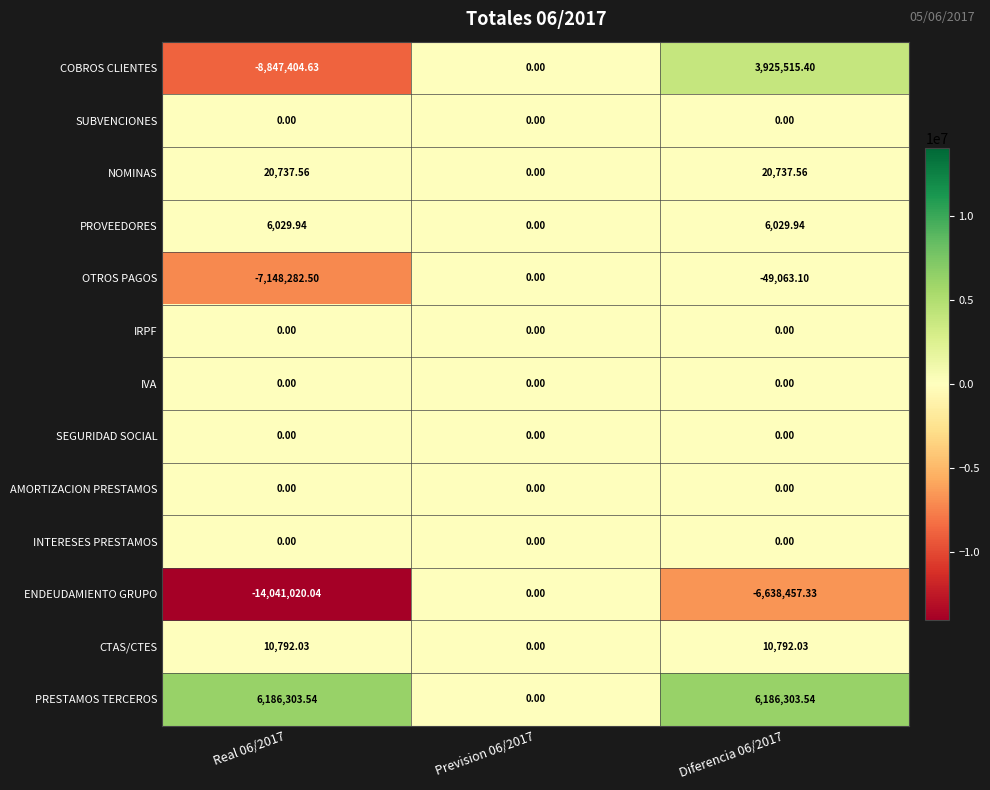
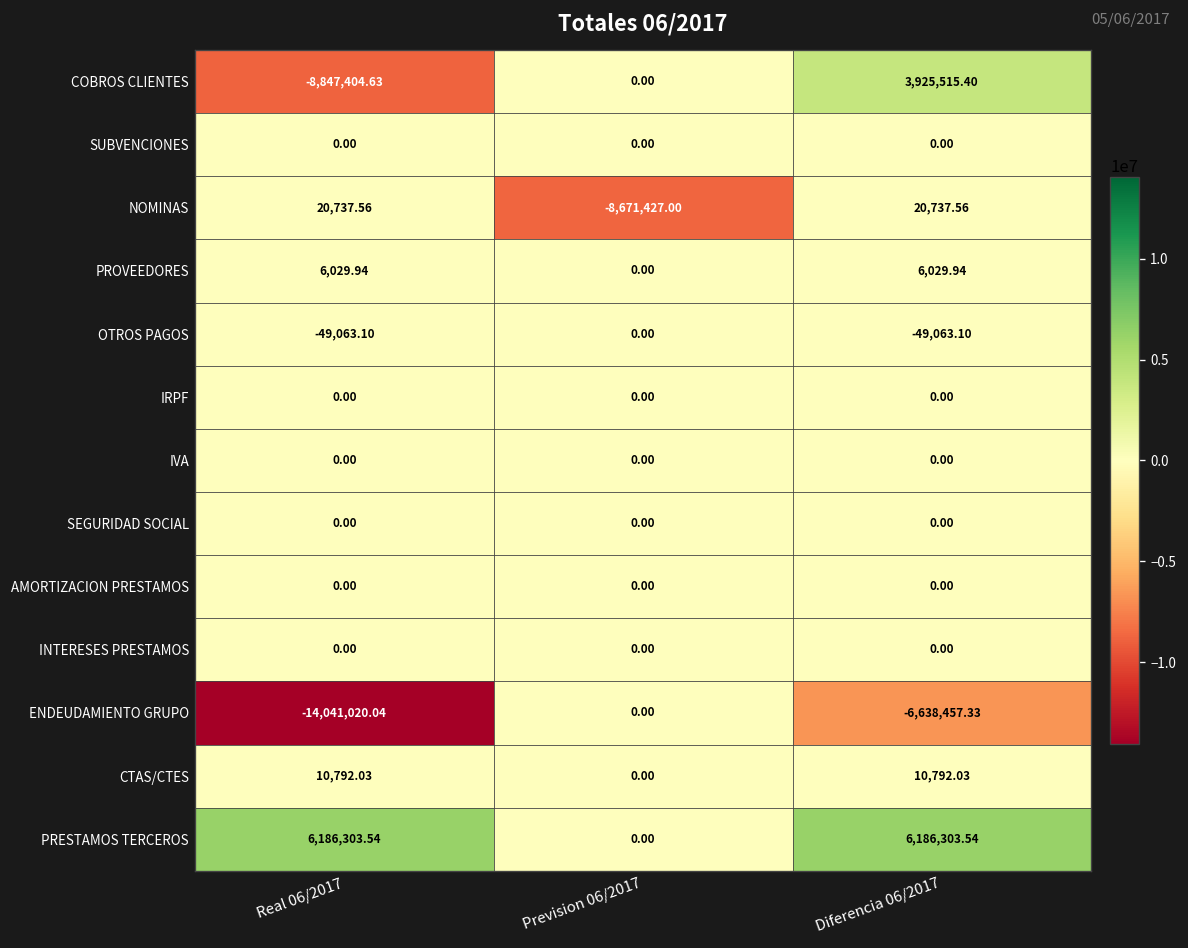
NOMINAS, Prevision 06/2017: 0.00 -> -8,671,427.00
OTROS PAGOS, Real 06/2017: -7,148,282.50 -> -49,063.10
